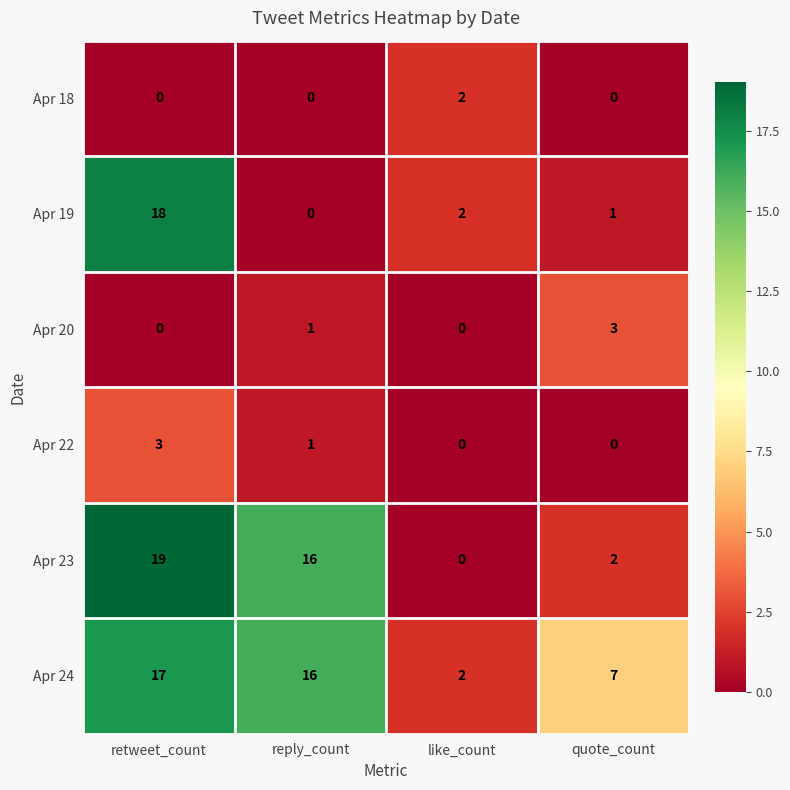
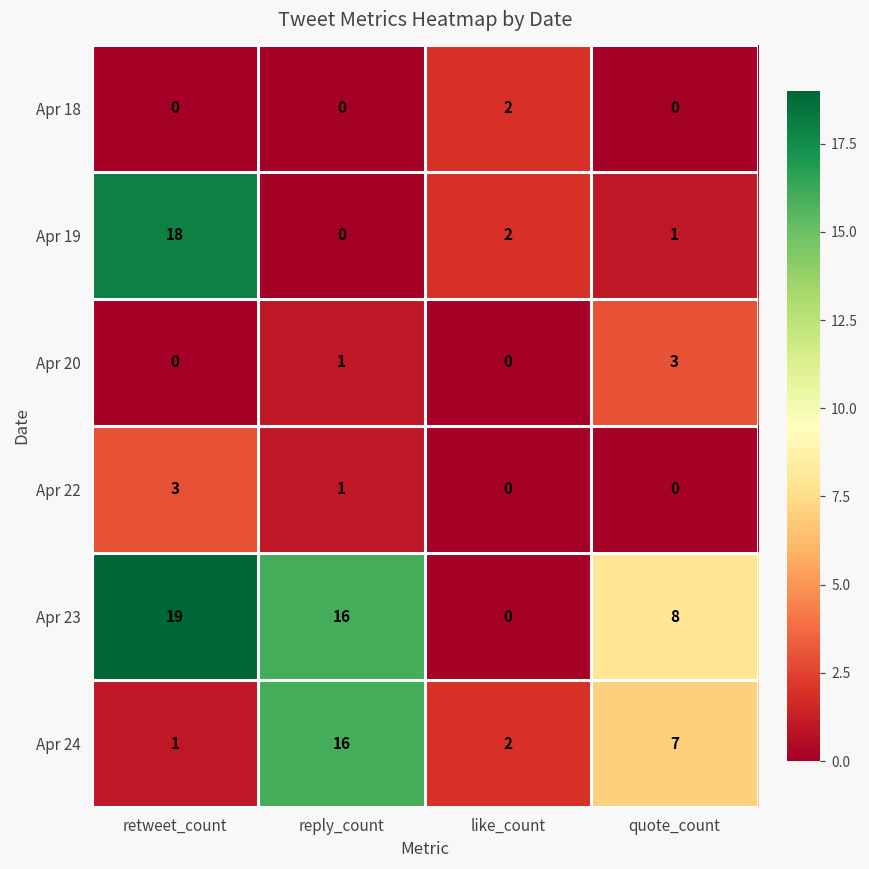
Apr 23, quote_count: 2 -> 8
Apr 24, retweet_count: 17 -> 1
